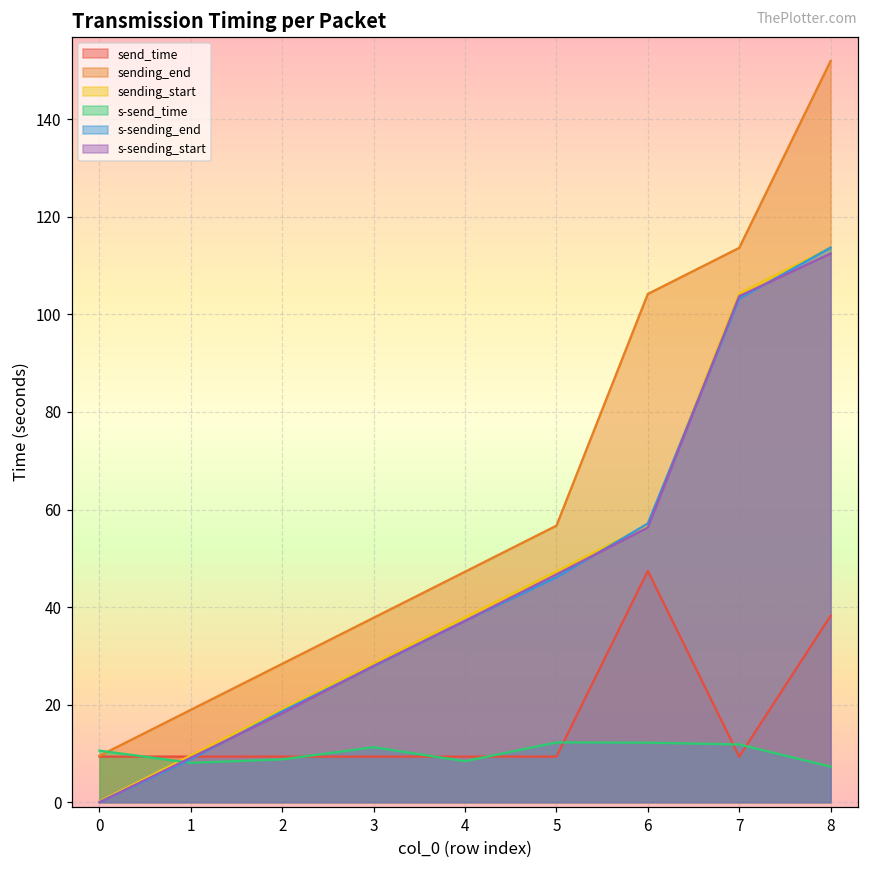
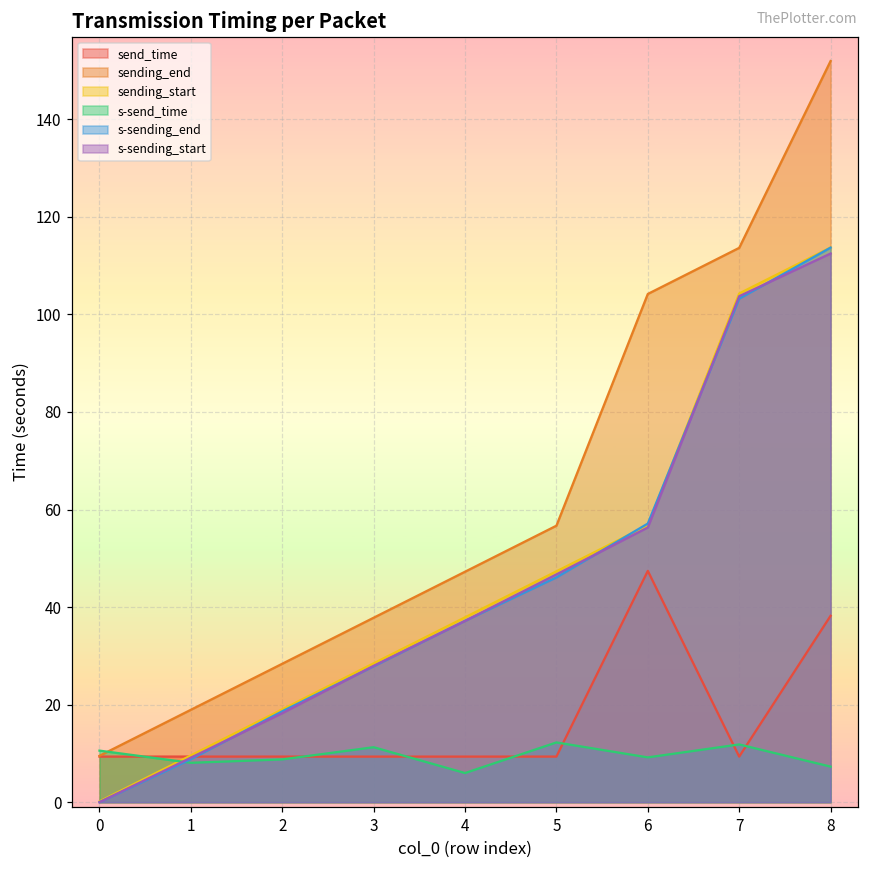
s-send_time, 4: 8 -> 6
s-send_time, 6: 12 -> 9
